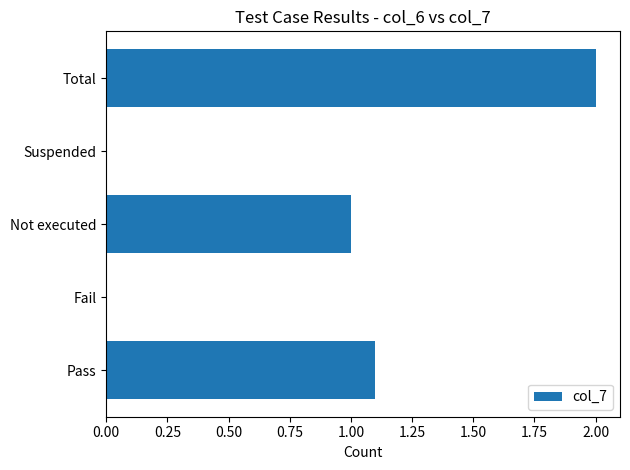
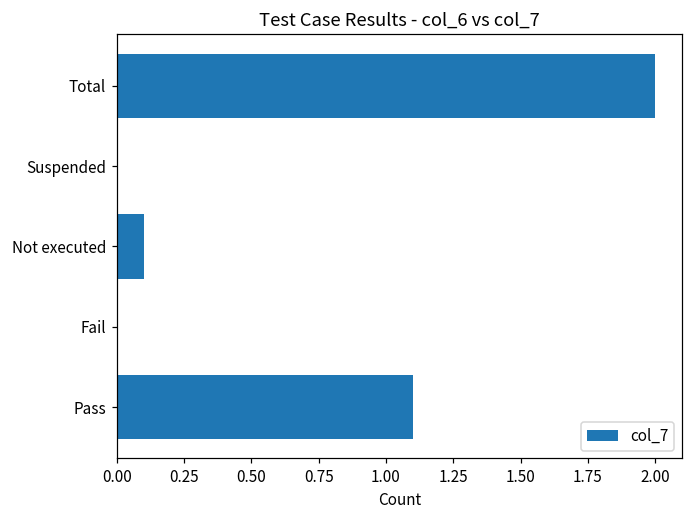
Not executed: 1.0 -> 0.1
